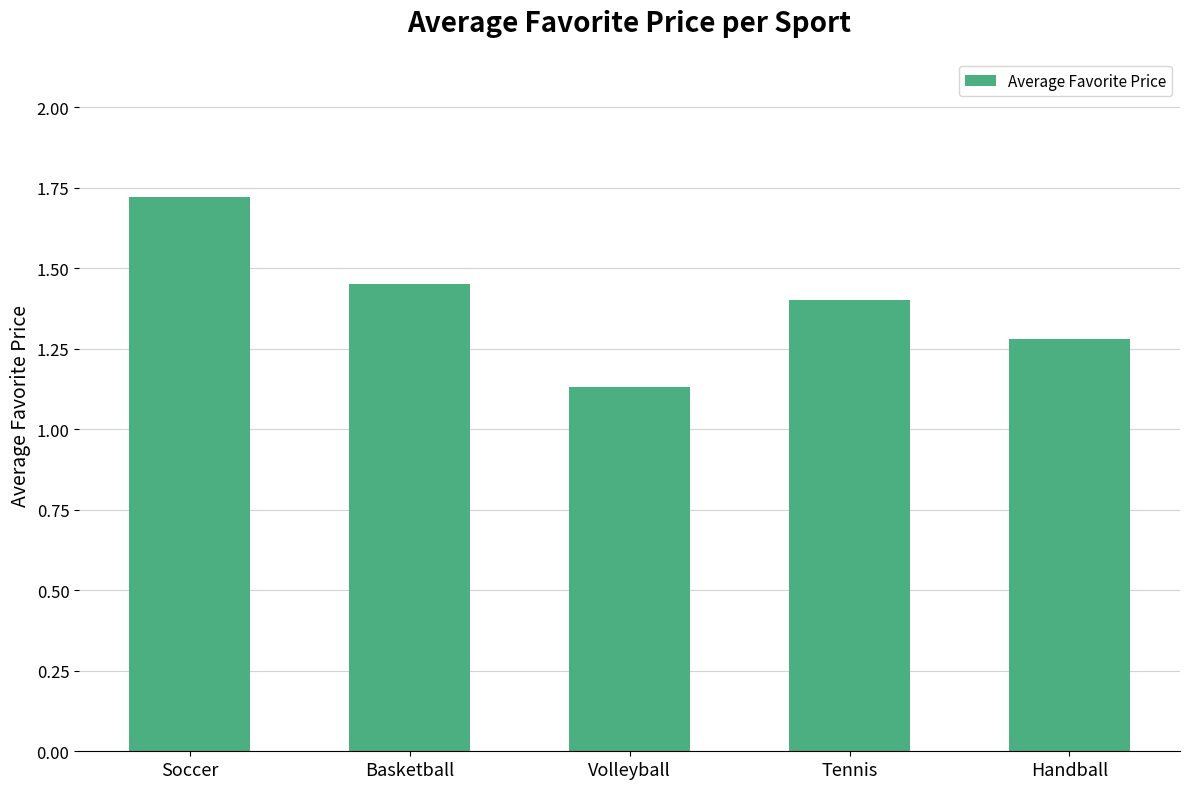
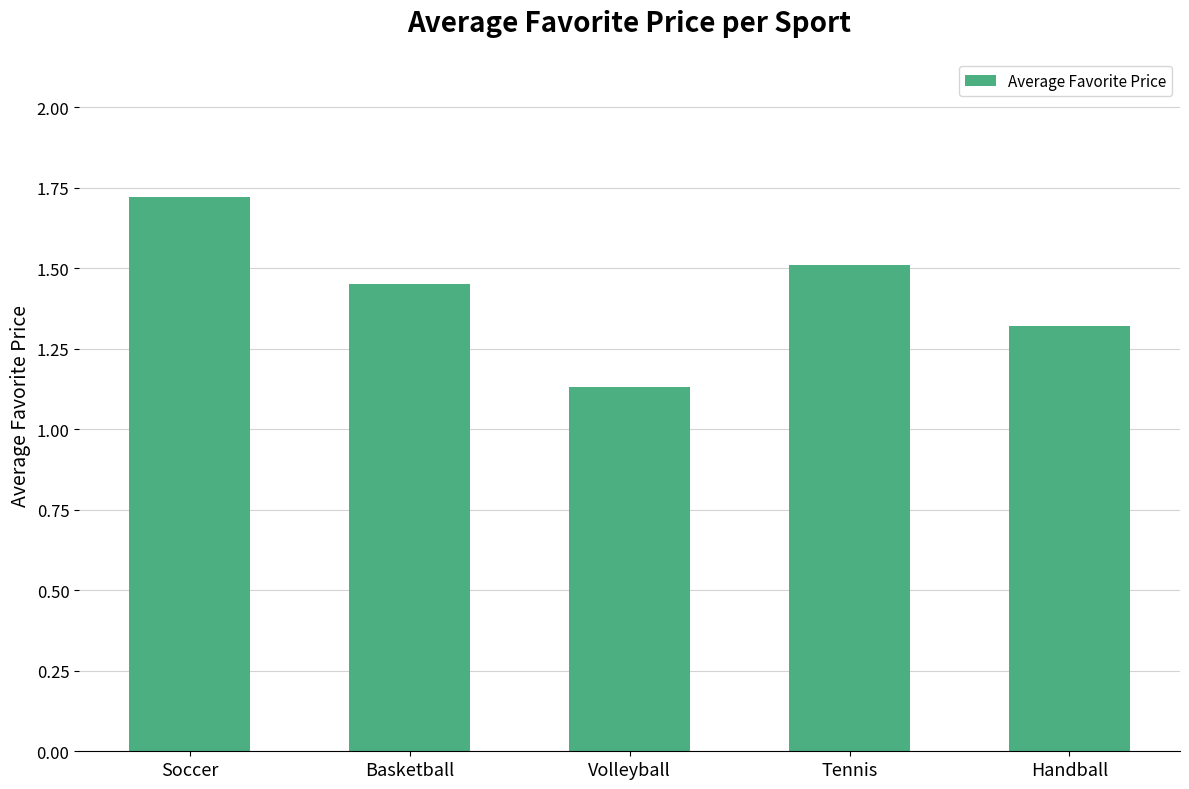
Tennis: 1.40 -> 1.51
Handball: 1.28 -> 1.32
